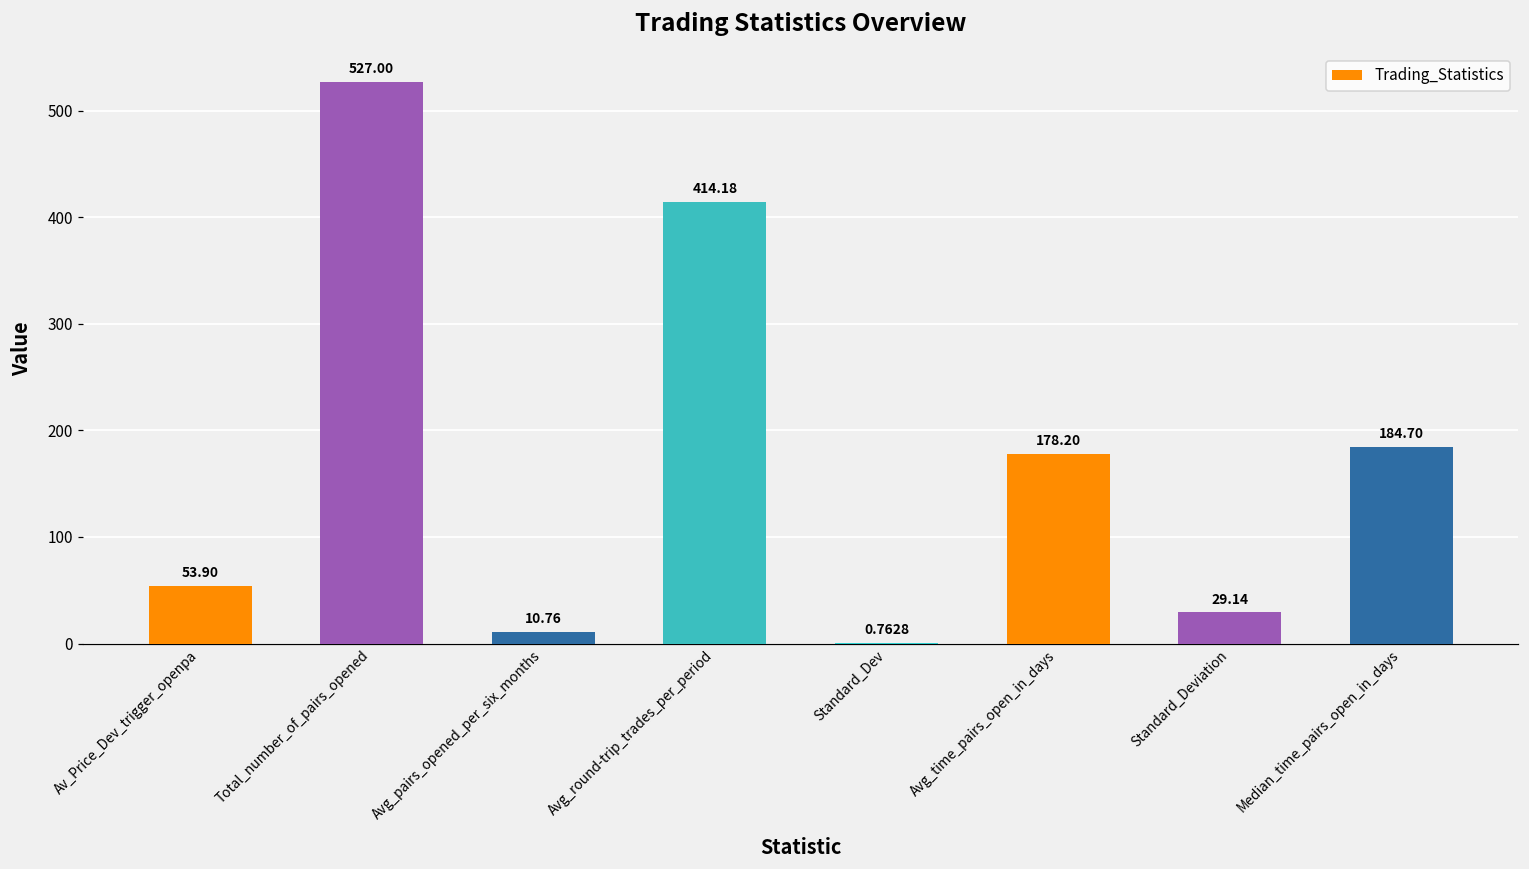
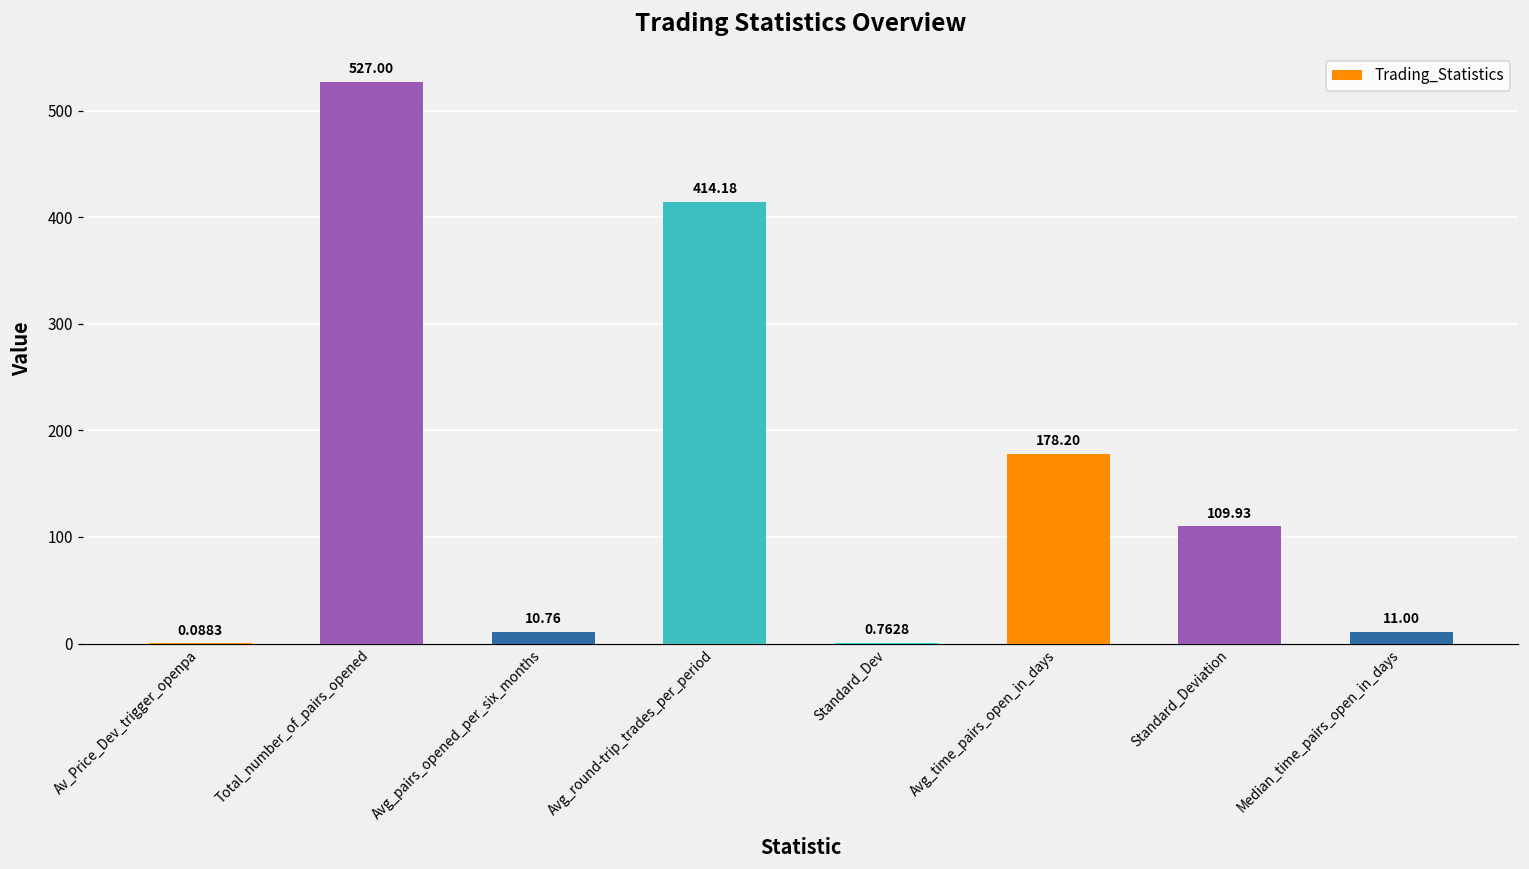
Av_Price_Dev_trigger_openpa: 53.90 -> 0.0883
Standard_Deviation: 29.14 -> 109.93
Median_time_pairs_open_in_days: 184.70 -> 11.00
